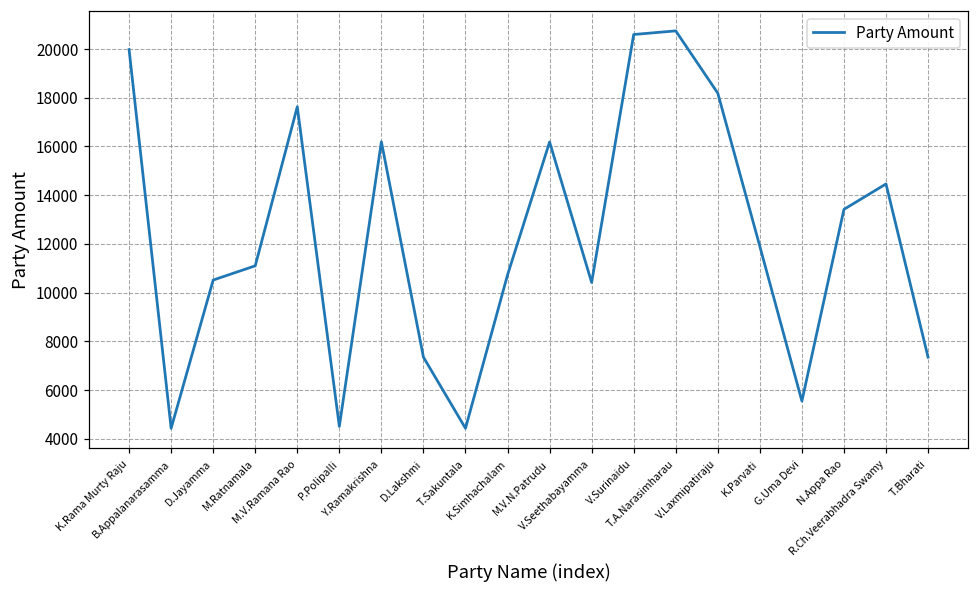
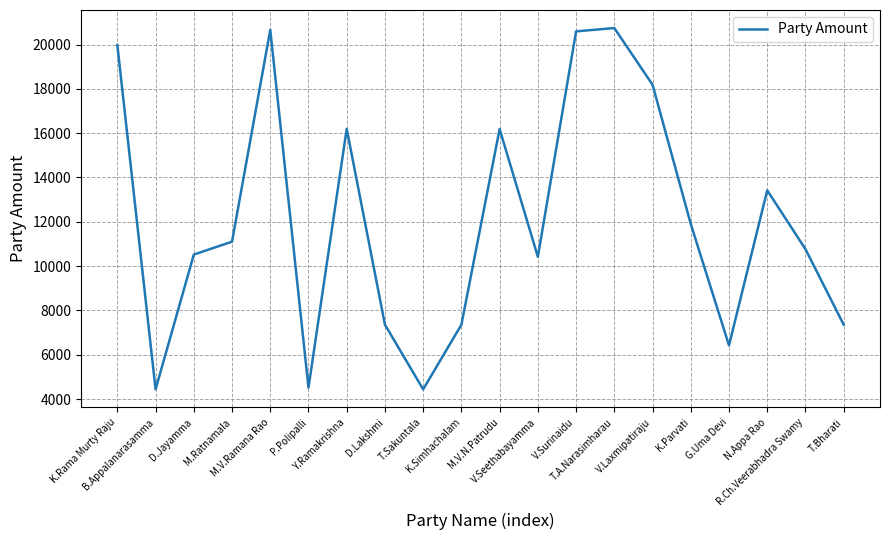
M.V.Ramana Rao: 17600 -> 20700
K.Simhachalam: 10700 -> 7400
G.Uma Devi: 5600 -> 6400
R.Ch.Veerabhadra Swamy: 14500 -> 10800
